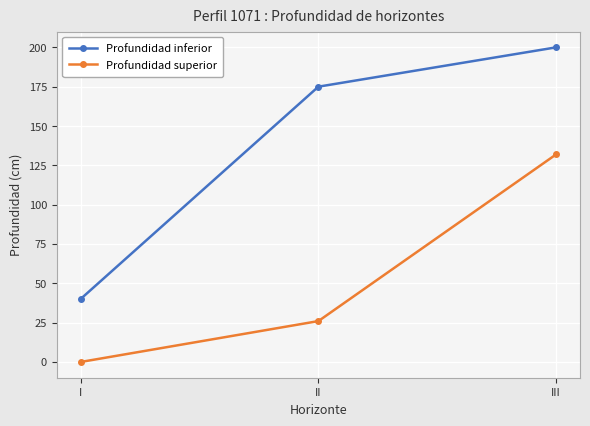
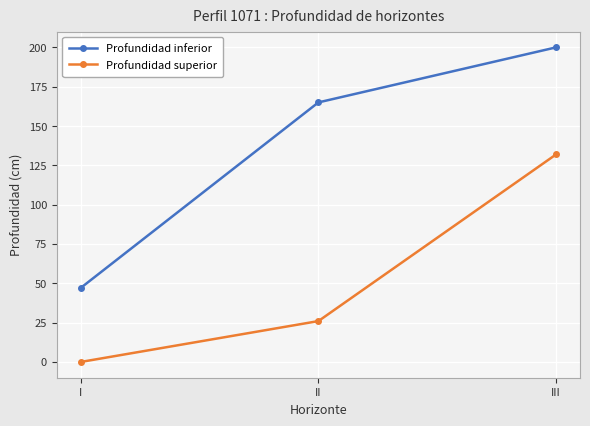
Profundidad inferior, I: 40 -> 47
Profundidad inferior, II: 175 -> 165
